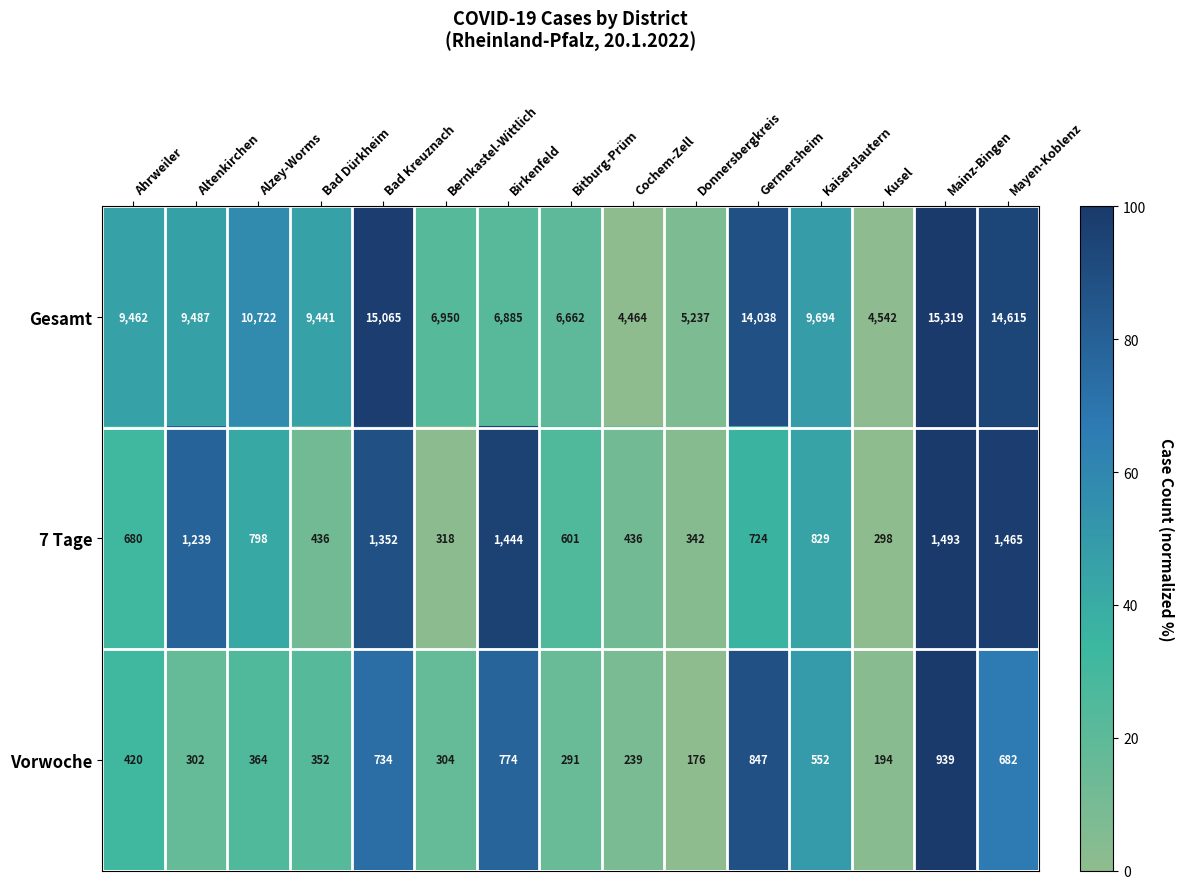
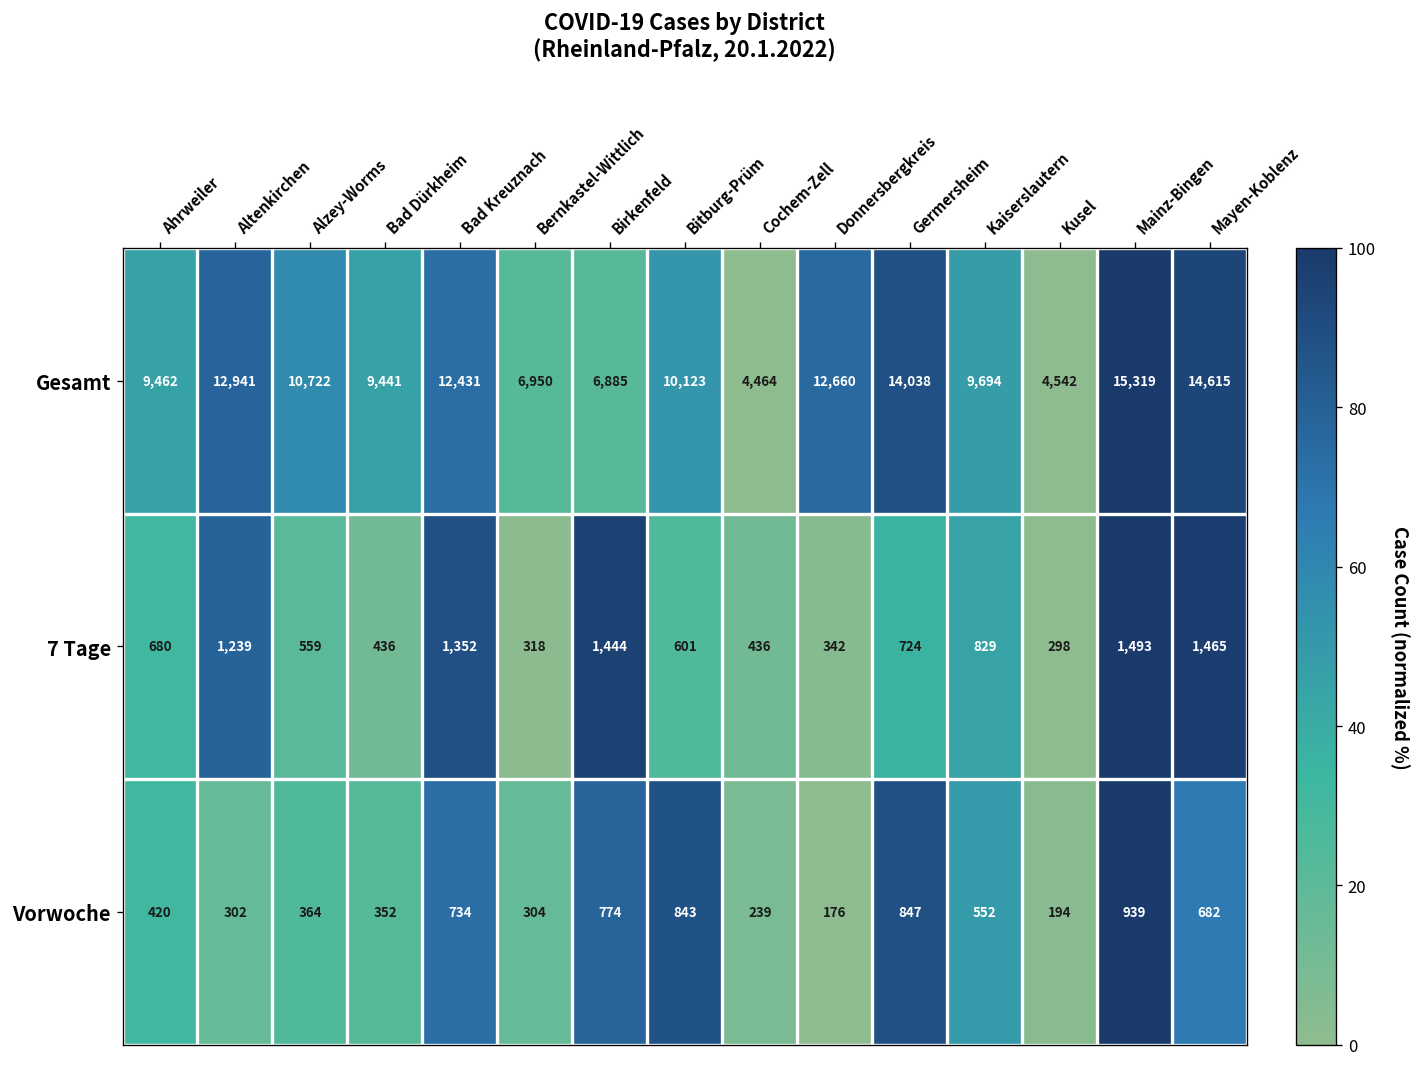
Gesamt, Altenkirchen: 9,487 -> 12,941
Gesamt, Bad Kreuznach: 15,065 -> 12,431
Gesamt, Bitburg-Prüm: 6,662 -> 10,123
Gesamt, Donnersbergkreis: 5,237 -> 12,660
7 Tage, Alzey-Worms: 798 -> 559
Vorwoche, Bitburg-Prüm: 291 -> 843
